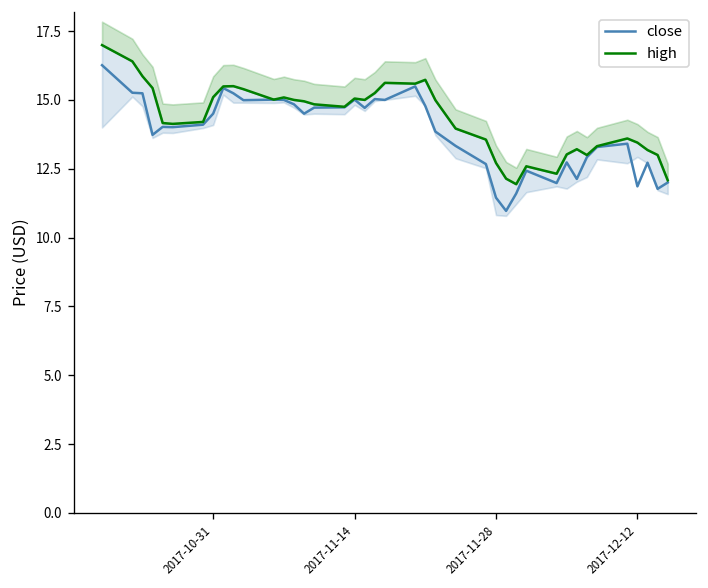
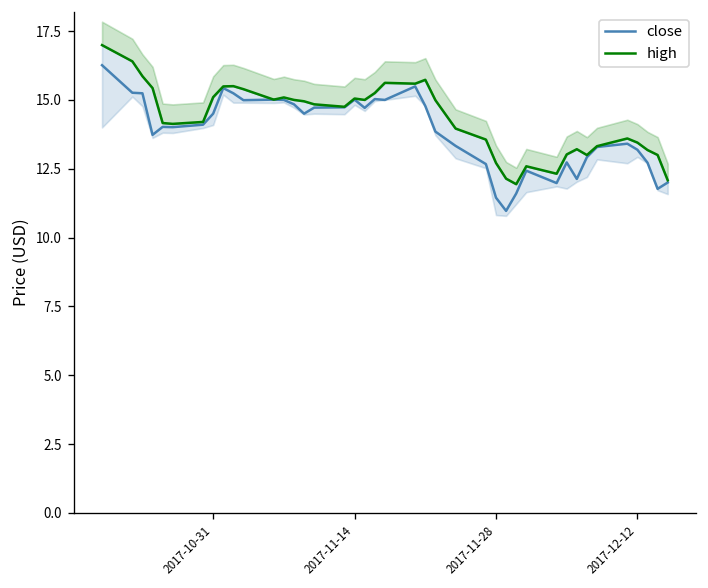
close, 2017-12-12: 11.9 -> 13.2
